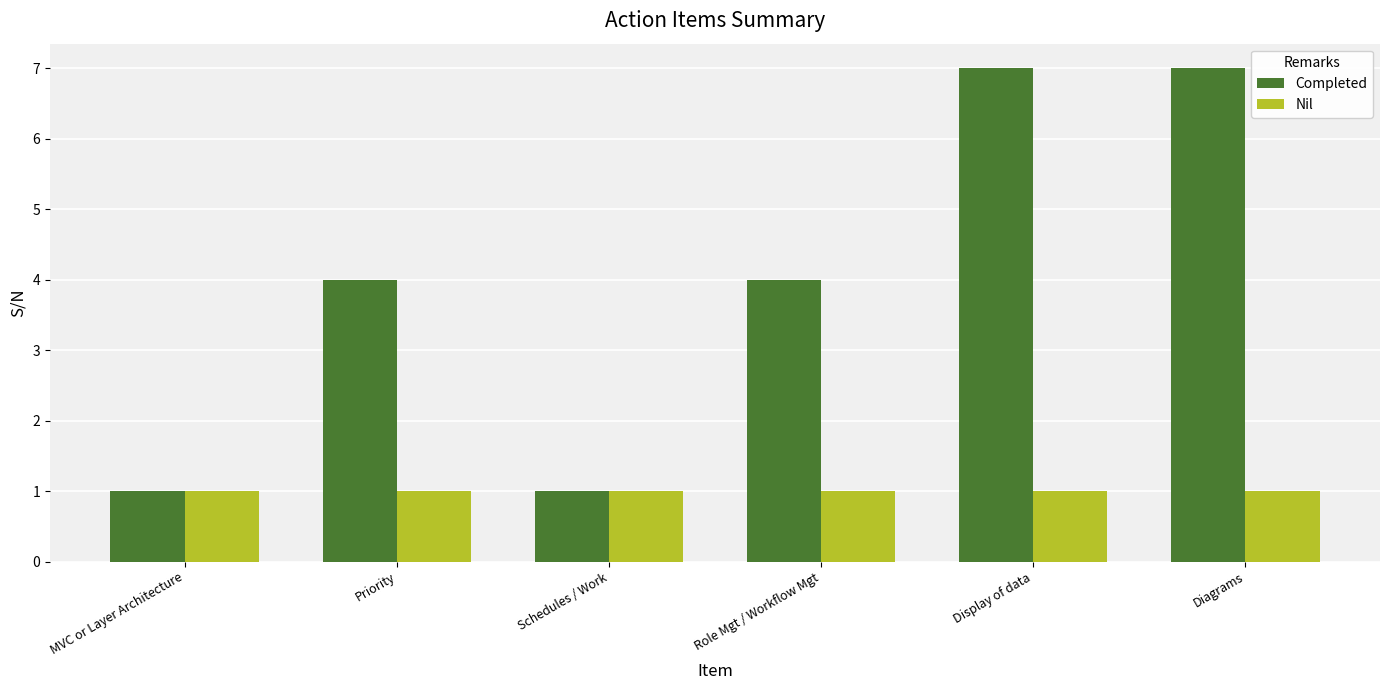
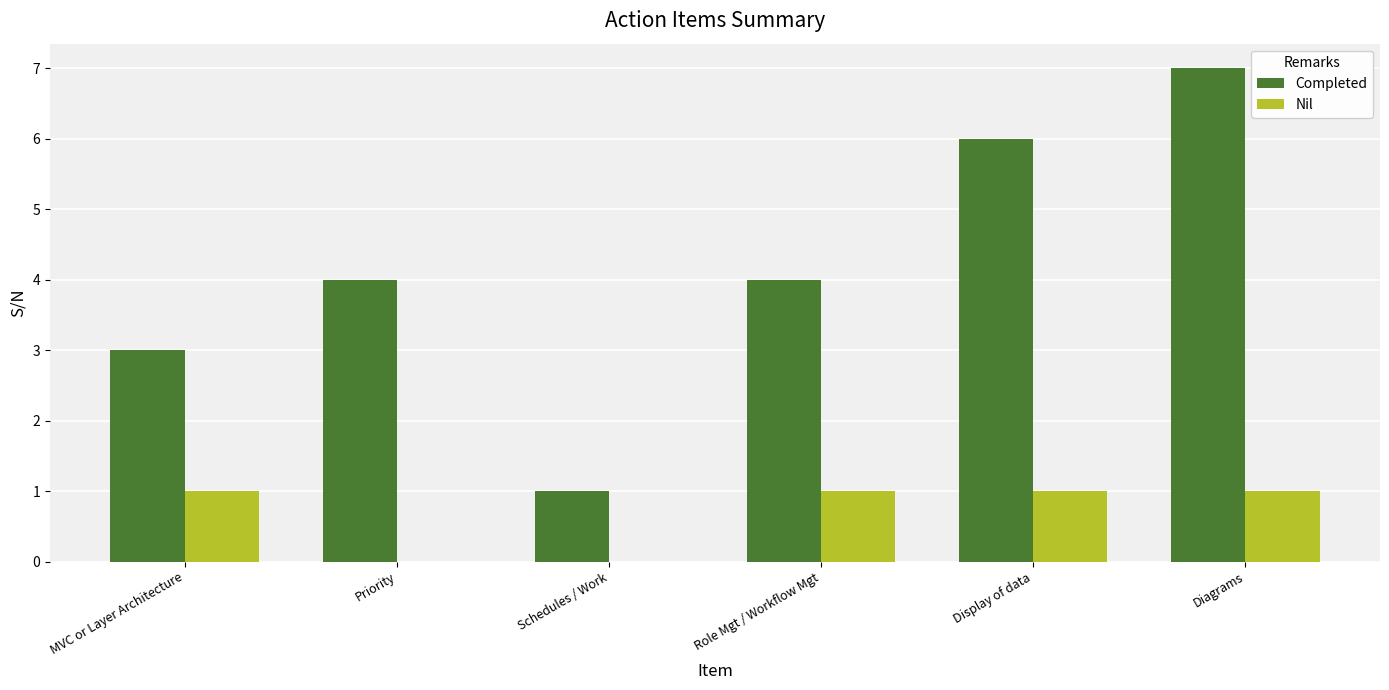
Completed, MVC or Layer Architecture: 1 -> 3
Nil, Priority: 1 -> 0
Nil, Schedules / Work: 1 -> 0
Completed, Display of data: 7 -> 6
